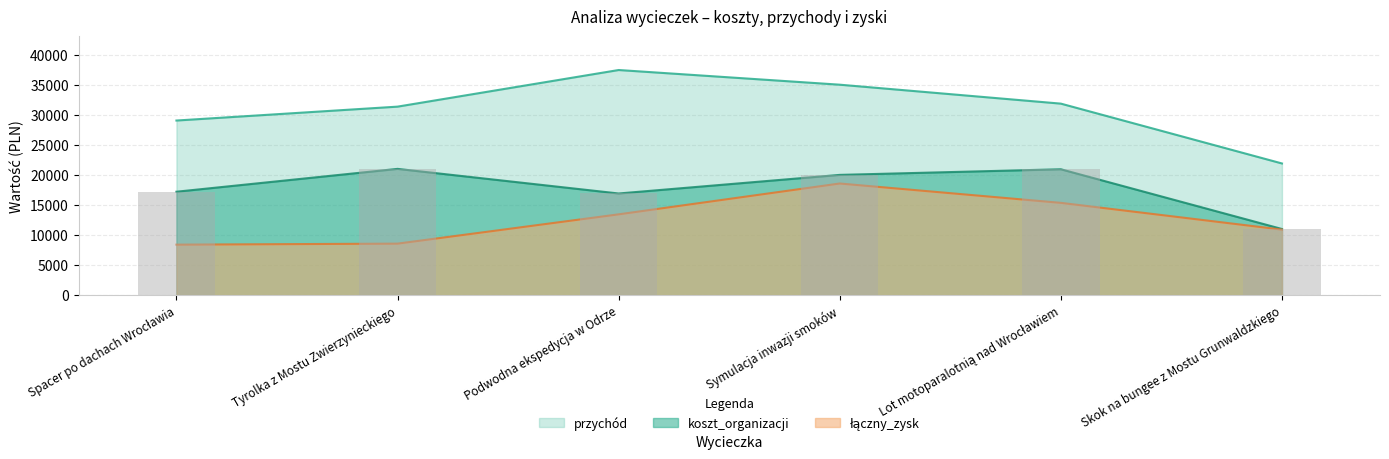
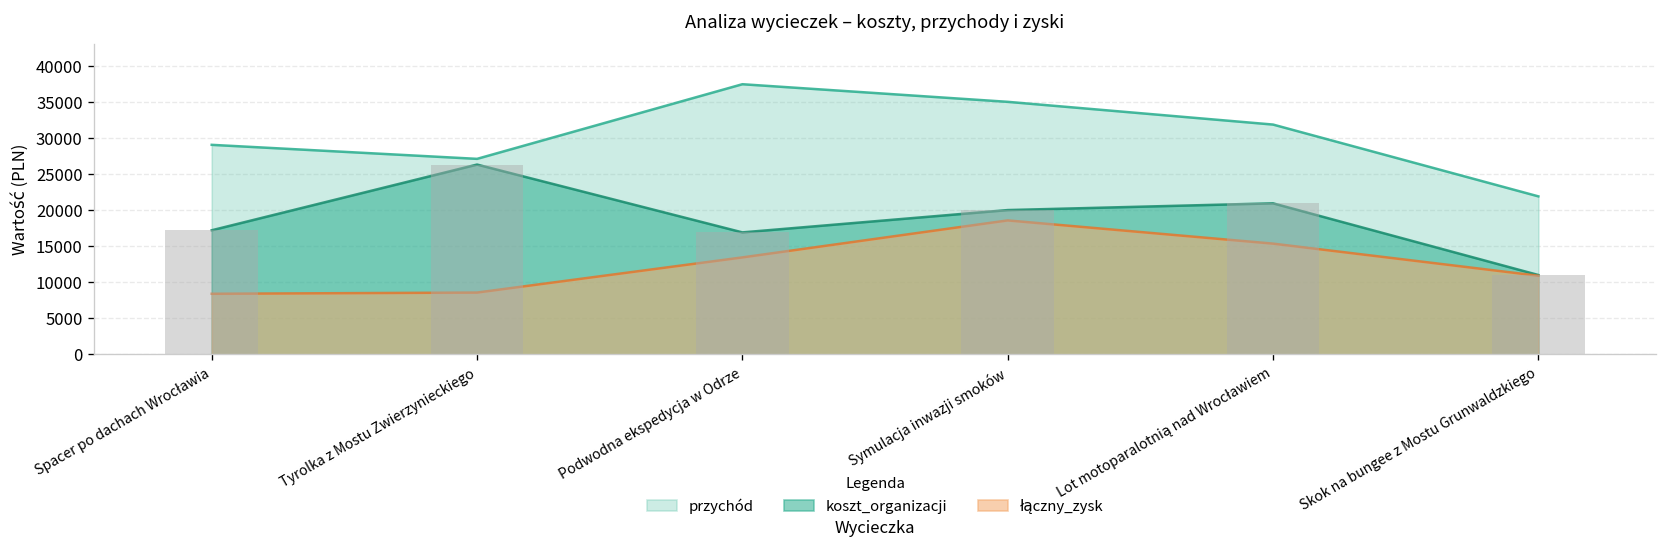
przychód, Tyrolka z Mostu Zwierzynieckiego: 31000 -> 27000
koszt_organizacji, Tyrolka z Mostu Zwierzynieckiego: 21000 -> 26000
